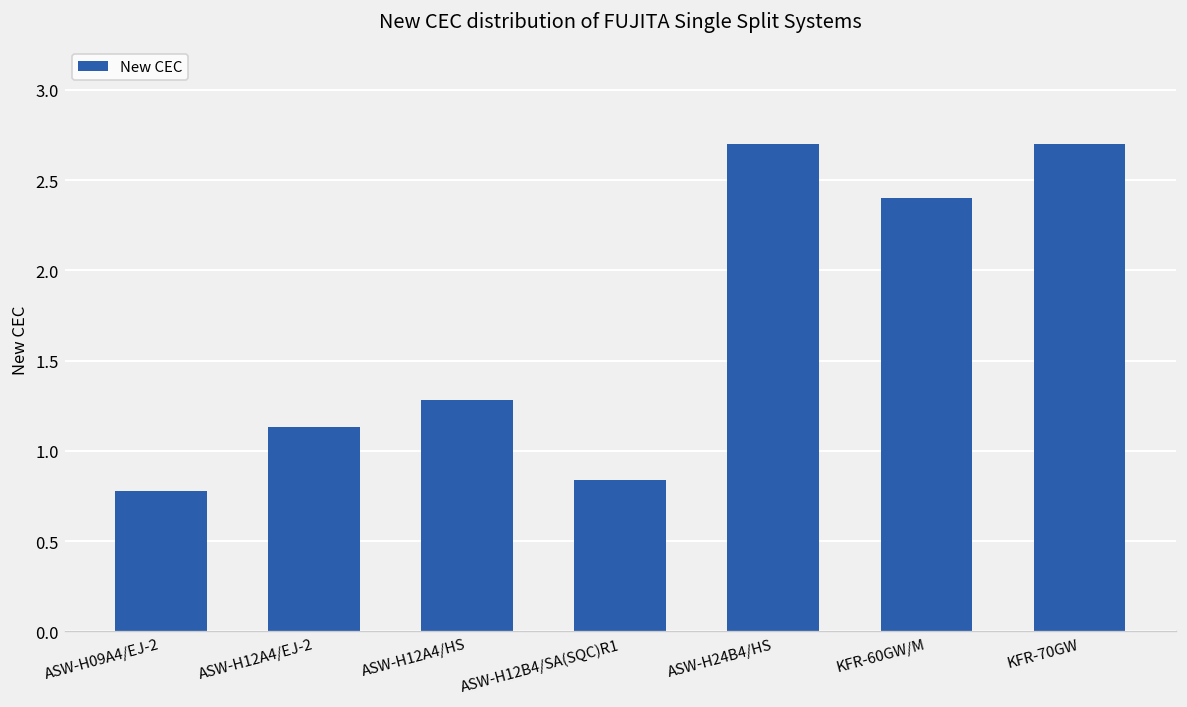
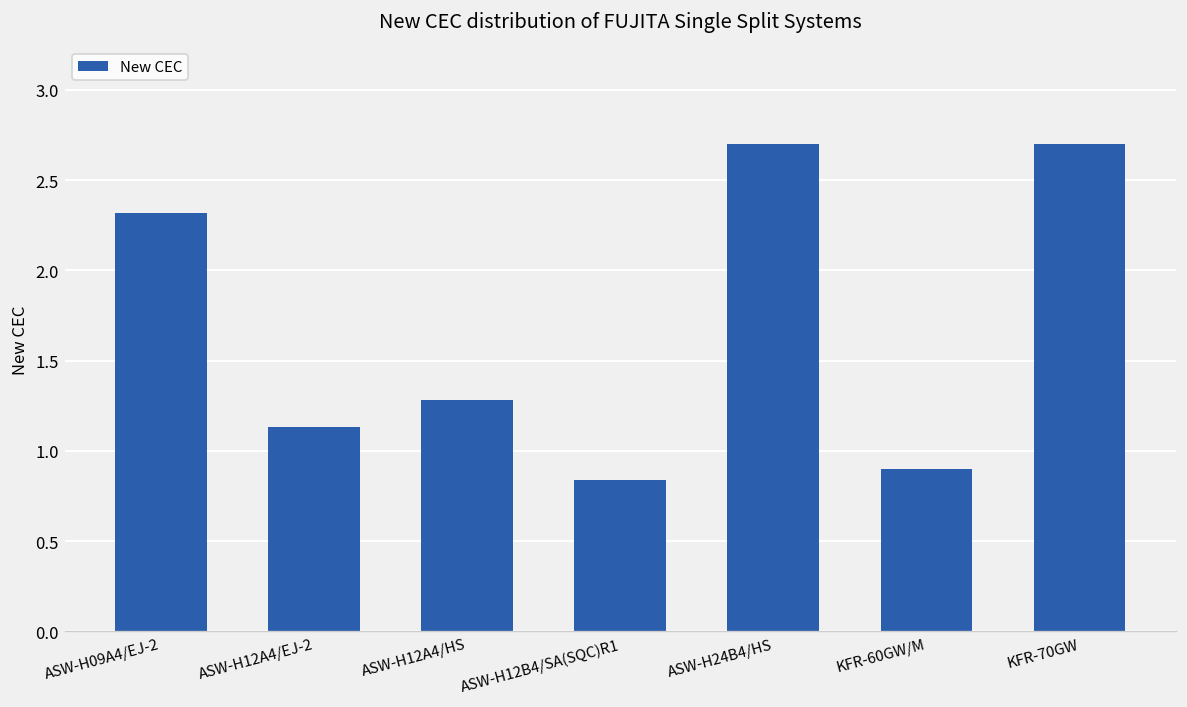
ASW-H09A4/EJ-2: 0.78 -> 2.32
KFR-60GW/M: 2.4 -> 0.9
